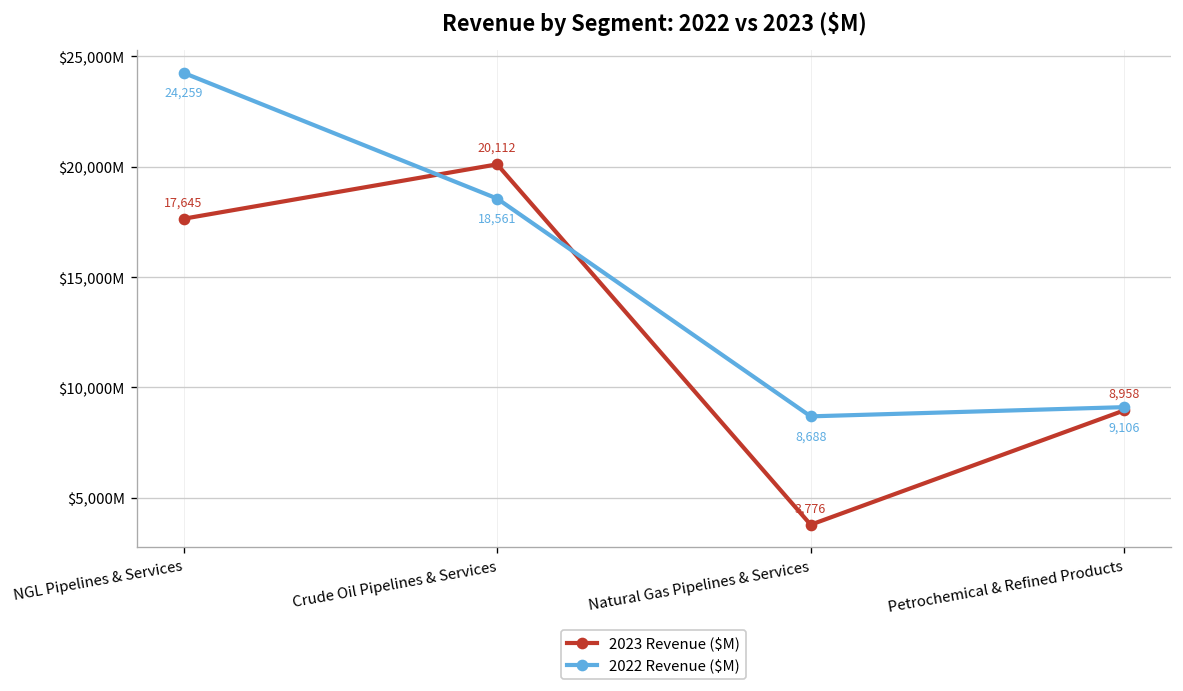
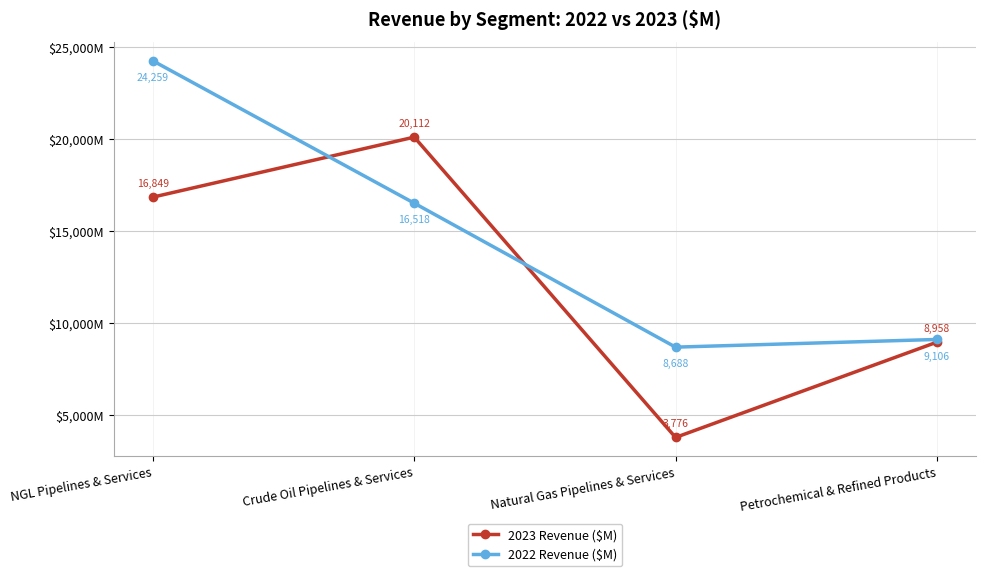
2023 Revenue ($M), NGL Pipelines & Services: 17,645 -> 16,849
2022 Revenue ($M), Crude Oil Pipelines & Services: 18,561 -> 16,518
